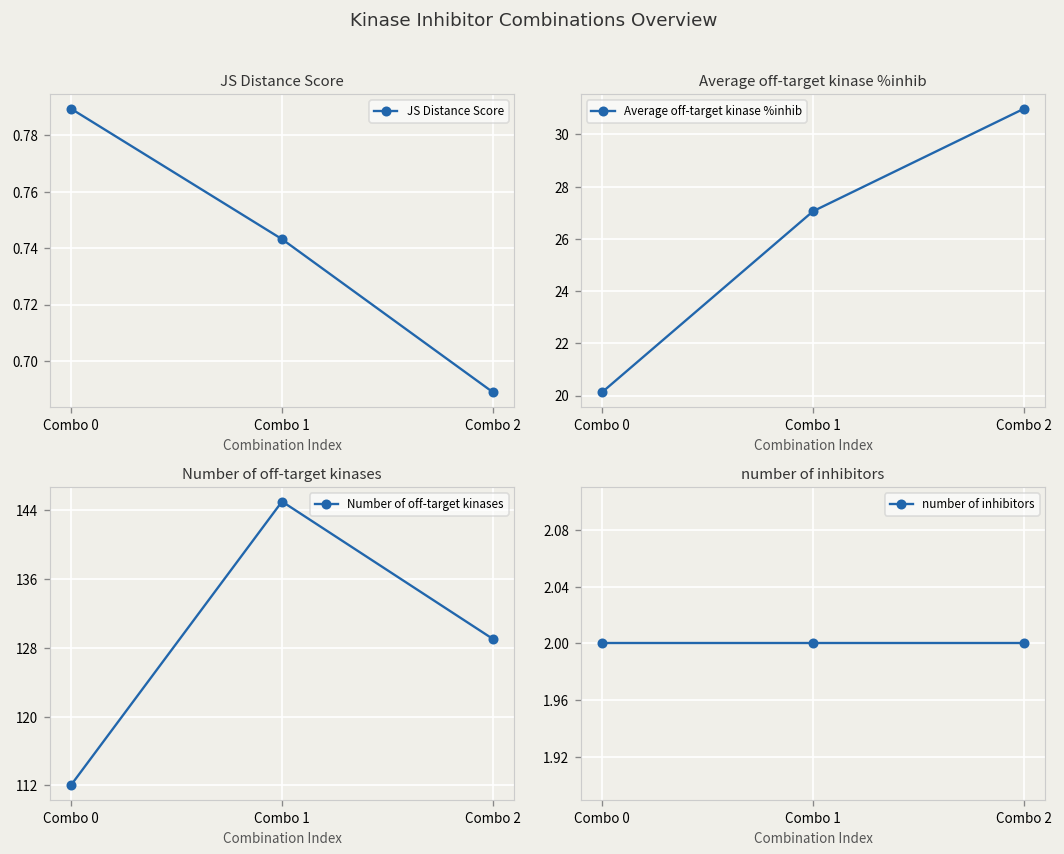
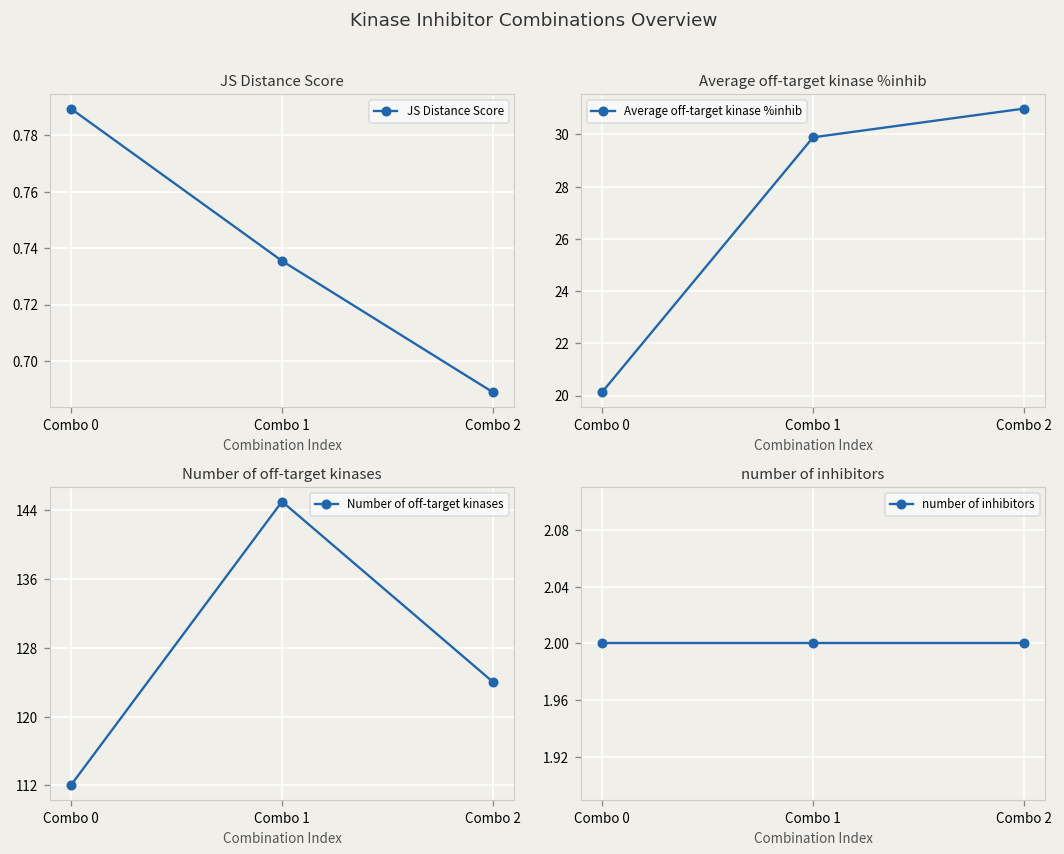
JS Distance Score, Combo 1: 0.743 -> 0.735
Average off-target kinase %inhib, Combo 1: 27.1 -> 29.9
Number of off-target kinases, Combo 2: 129 -> 124
